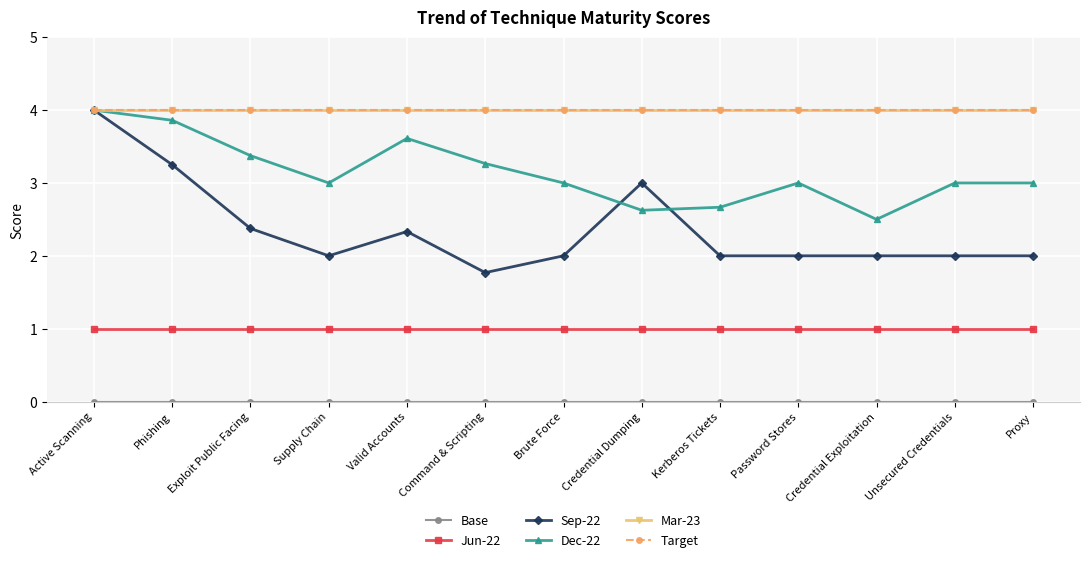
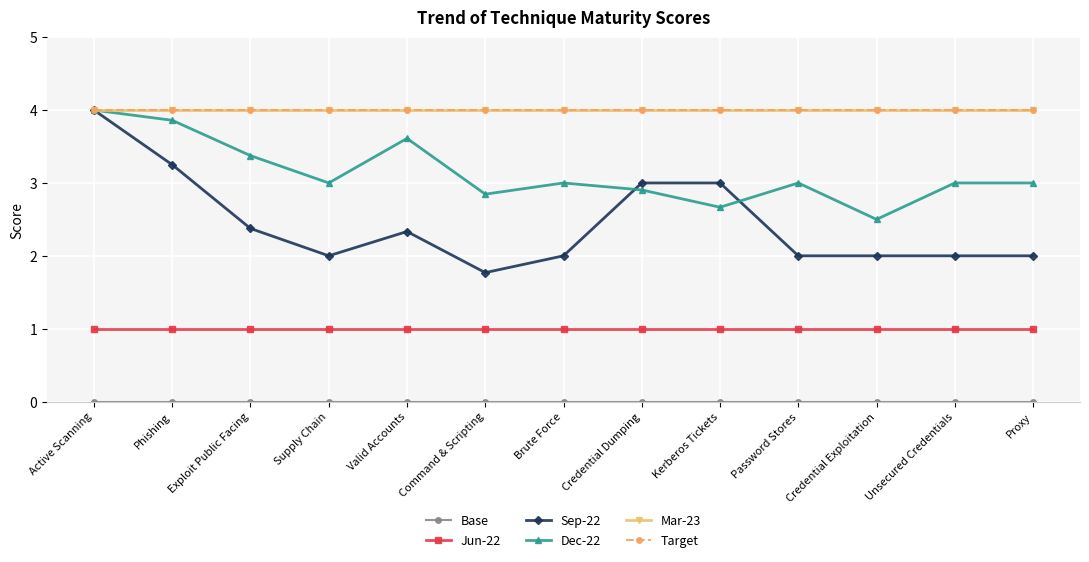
Dec-22, Command & Scripting: 3.3 -> 2.8
Dec-22, Credential Dumping: 2.6 -> 2.9
Sep-22, Kerberos Tickets: 2 -> 3
